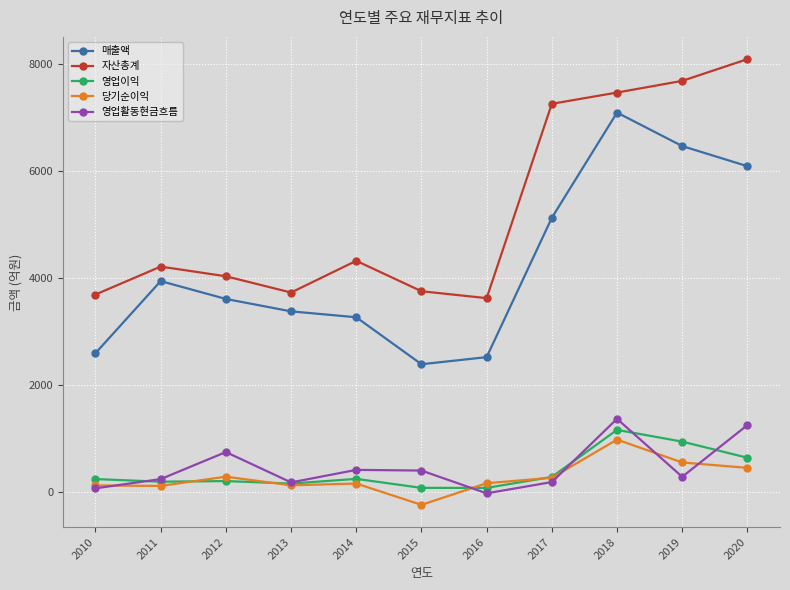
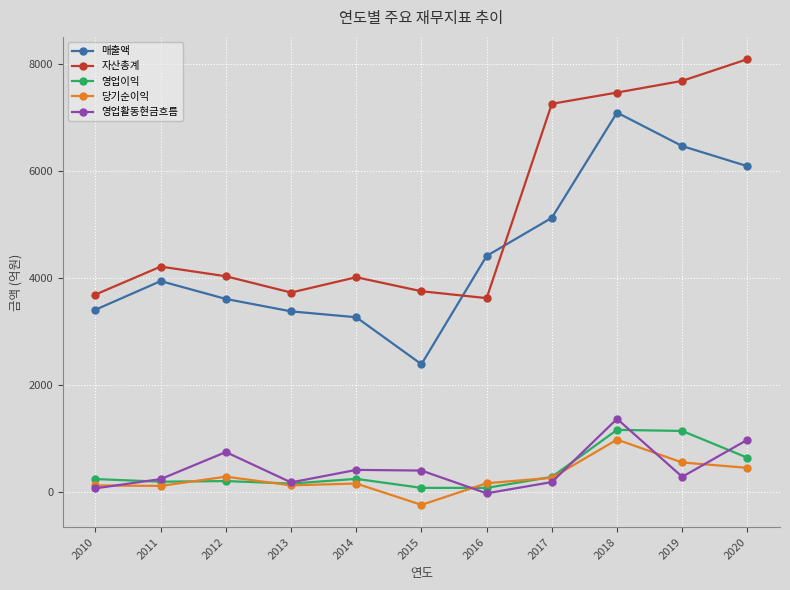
매출액, 2010: 2600 -> 3400
자산총계, 2014: 4300 -> 4000
매출액, 2016: 2500 -> 4400
영업이익, 2019: 900 -> 1100
영업활동현금흐름, 2020: 1300 -> 1000
